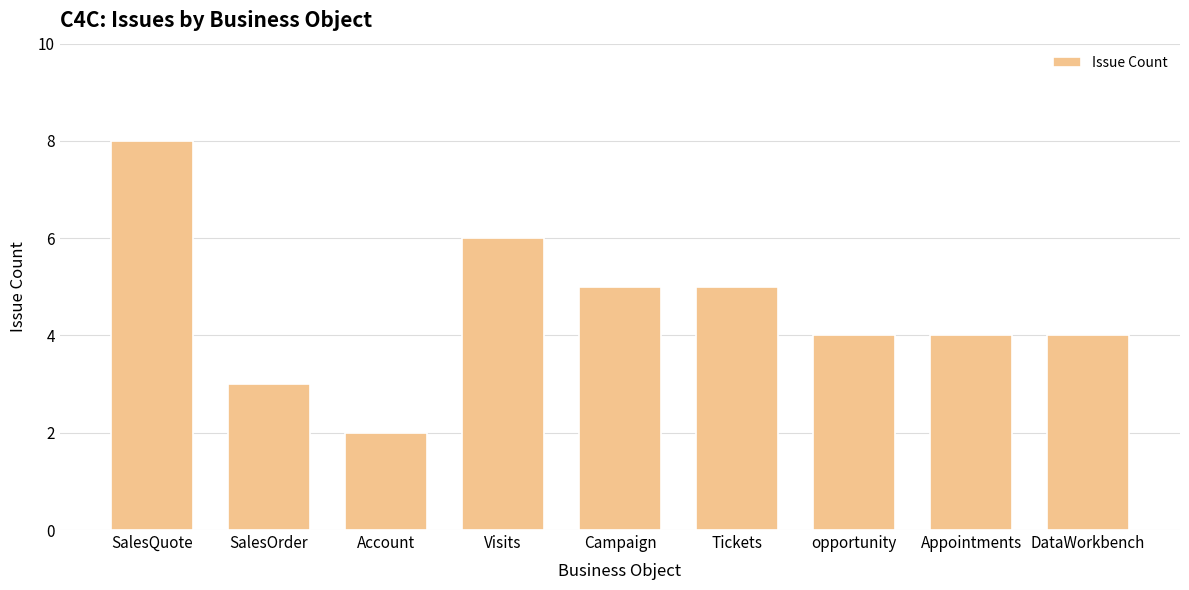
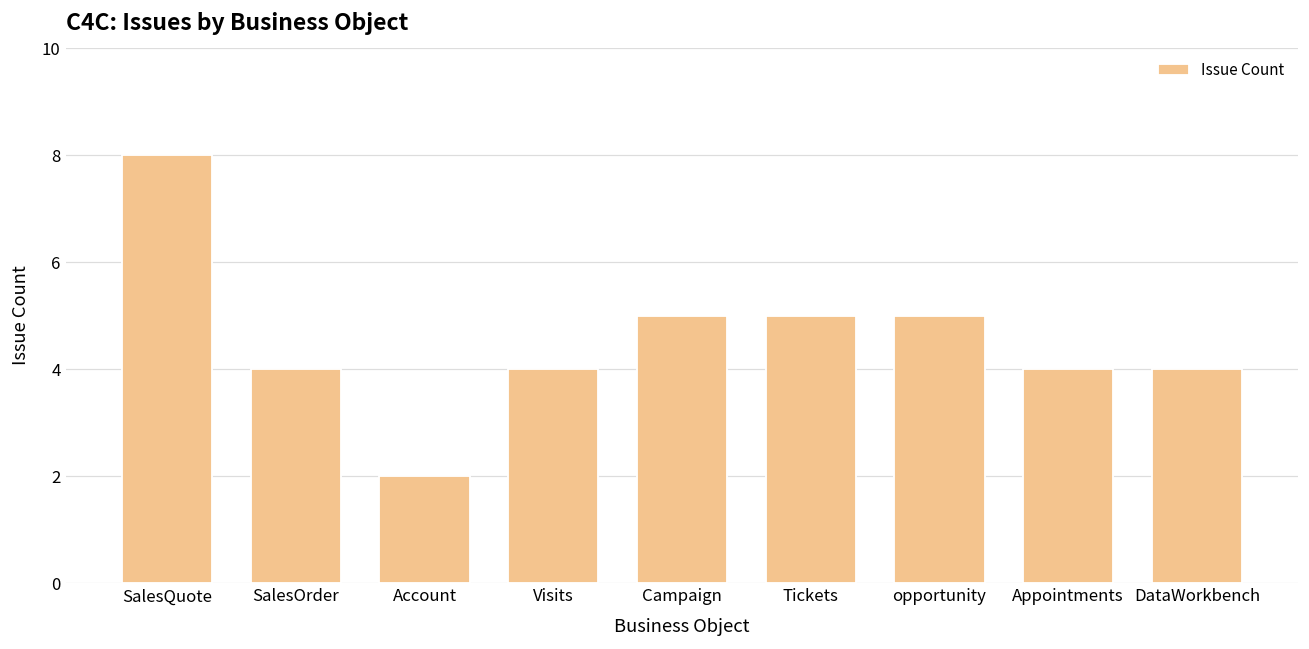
SalesOrder: 3 -> 4
Visits: 6 -> 4
opportunity: 4 -> 5
